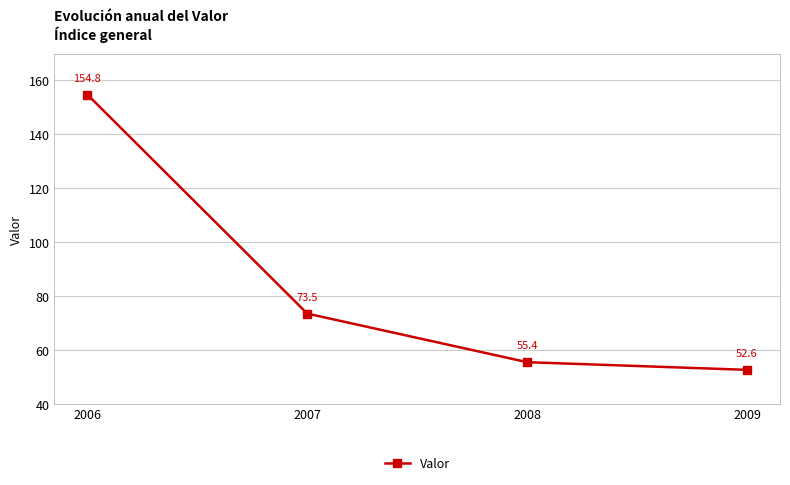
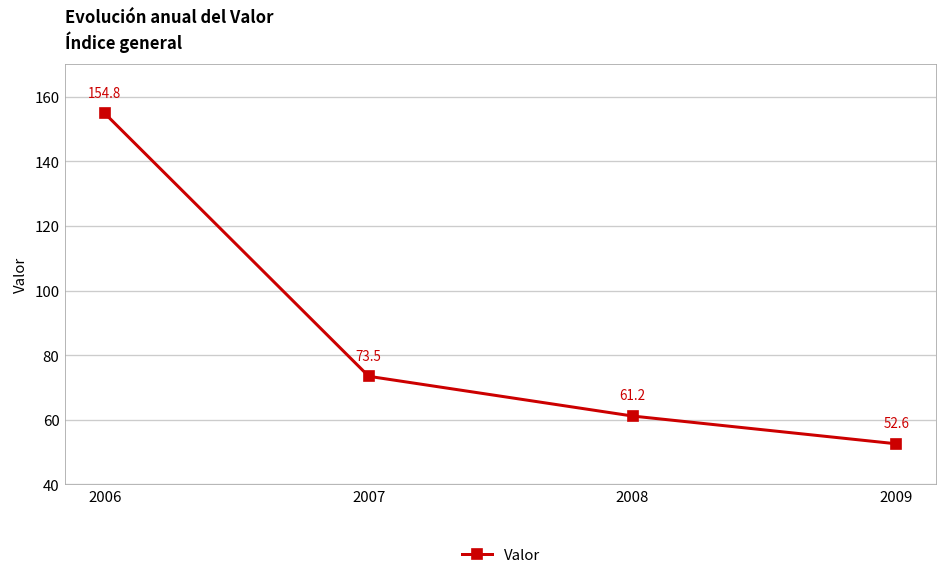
2008: 55.4 -> 61.2
